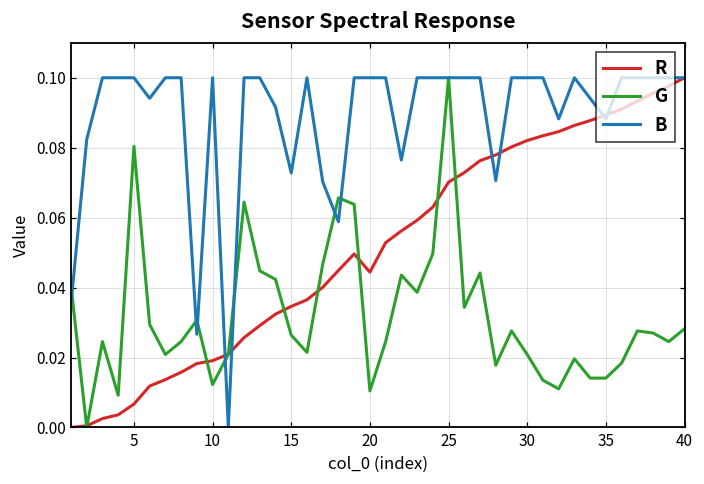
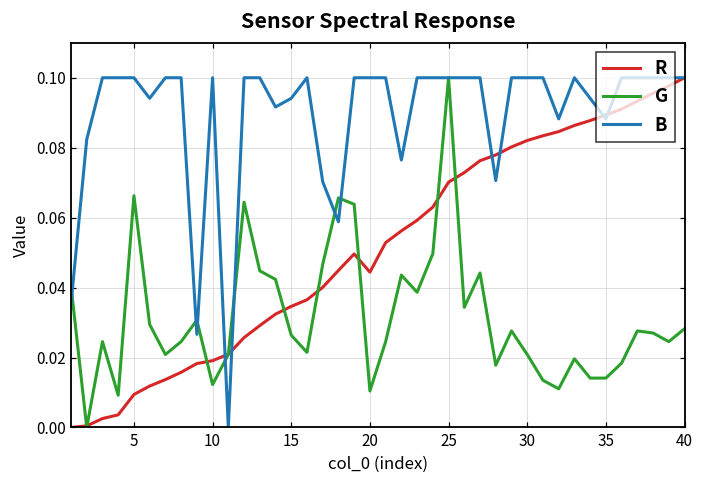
R, 5: 0.007 -> 0.009
G, 5: 0.080 -> 0.066
B, 15: 0.073 -> 0.094
